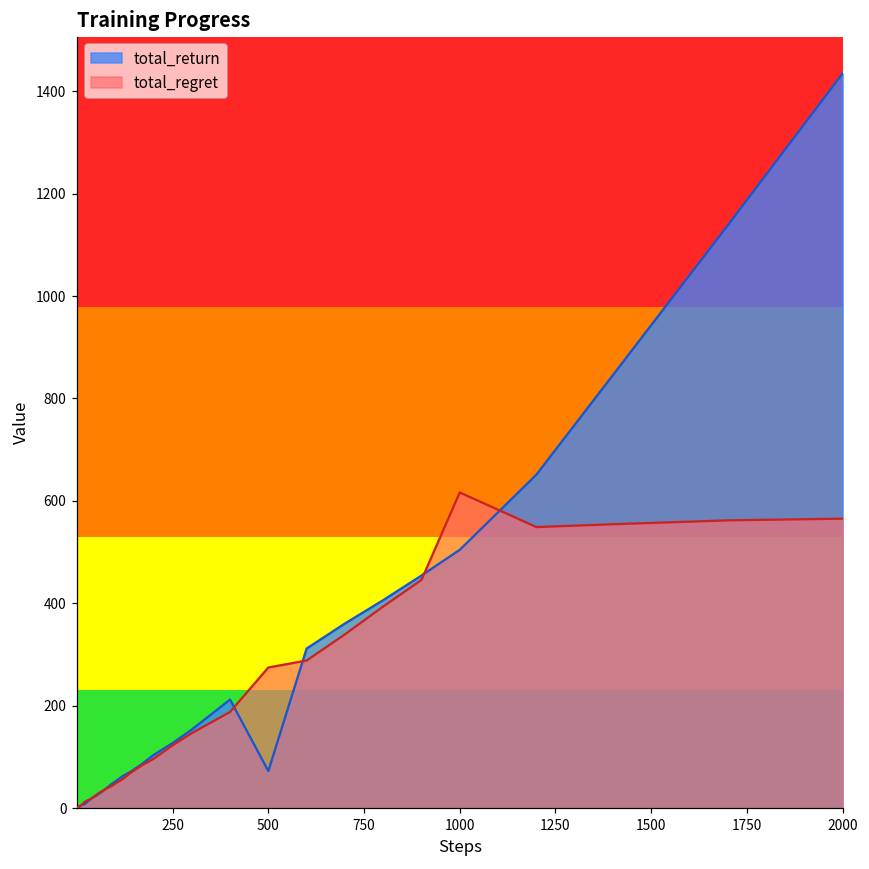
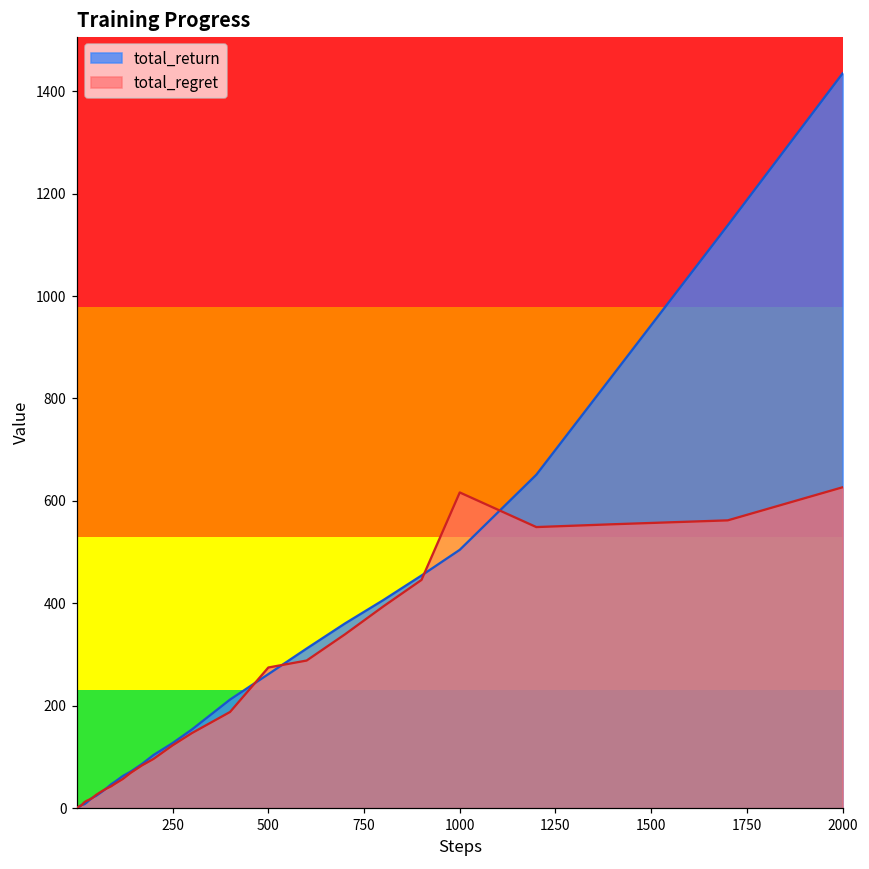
total_return, 500: 70 -> 260
total_regret, 2000: 570 -> 630
